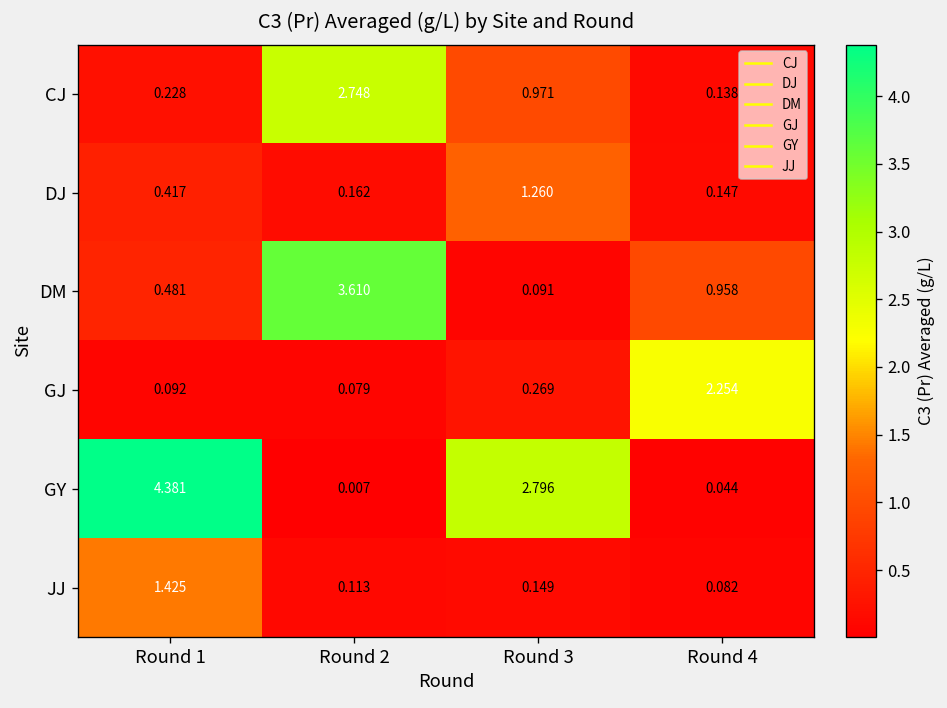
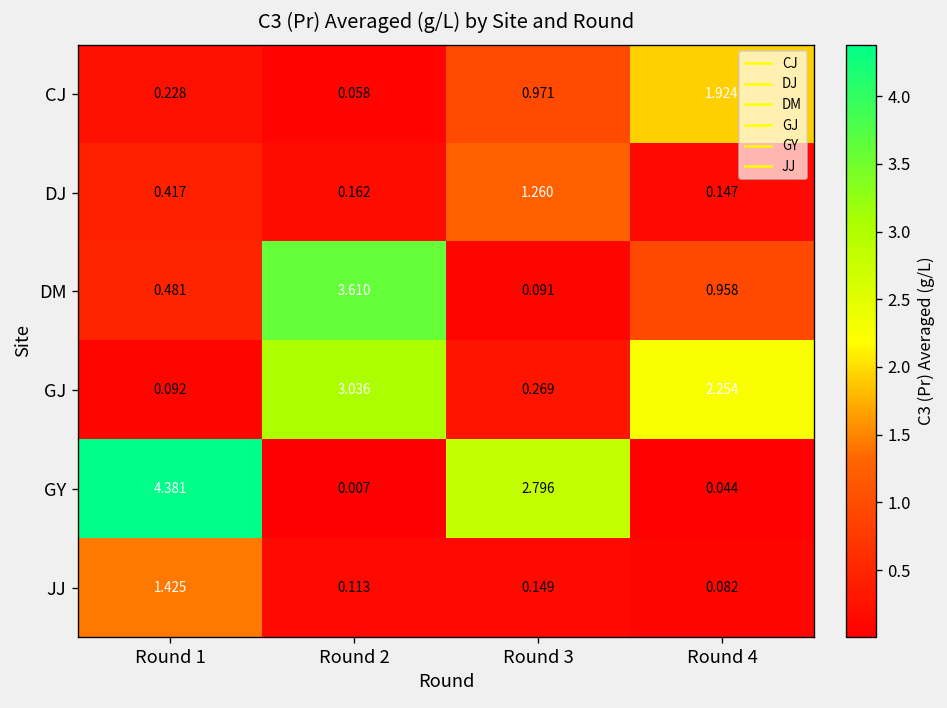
CJ, Round 2: 2.748 -> 0.058
CJ, Round 4: 0.138 -> 1.924
GJ, Round 2: 0.079 -> 3.036
